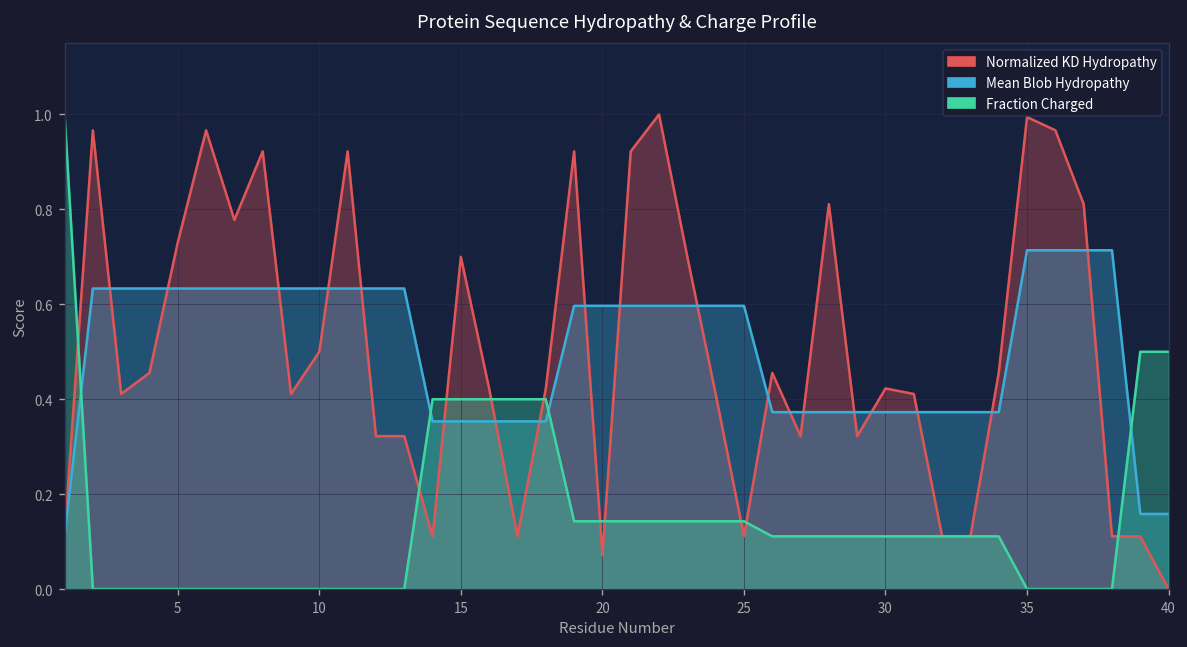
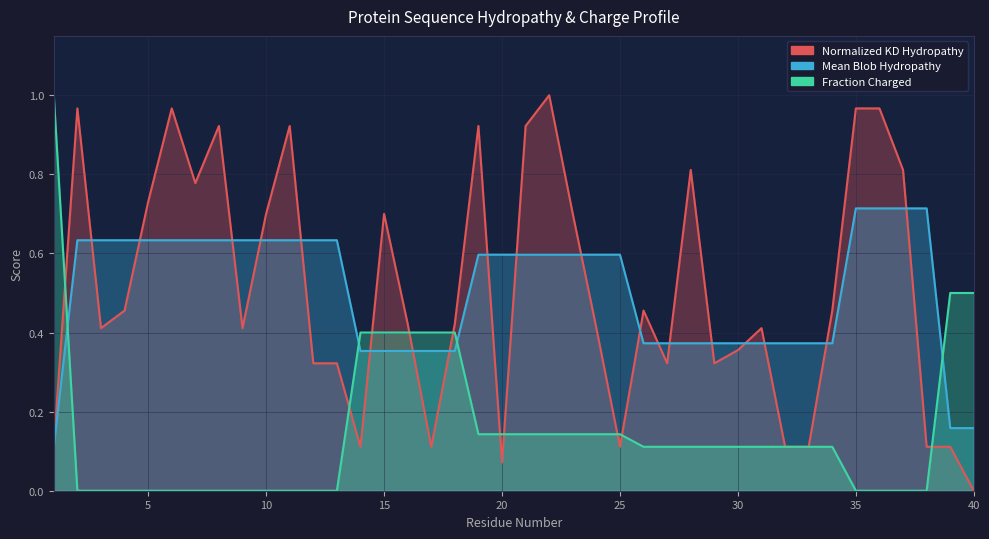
Normalized KD Hydropathy, 10: 0.5 -> 0.7
Normalized KD Hydropathy, 30: 0.42 -> 0.36
Normalized KD Hydropathy, 35: 0.99 -> 0.97
